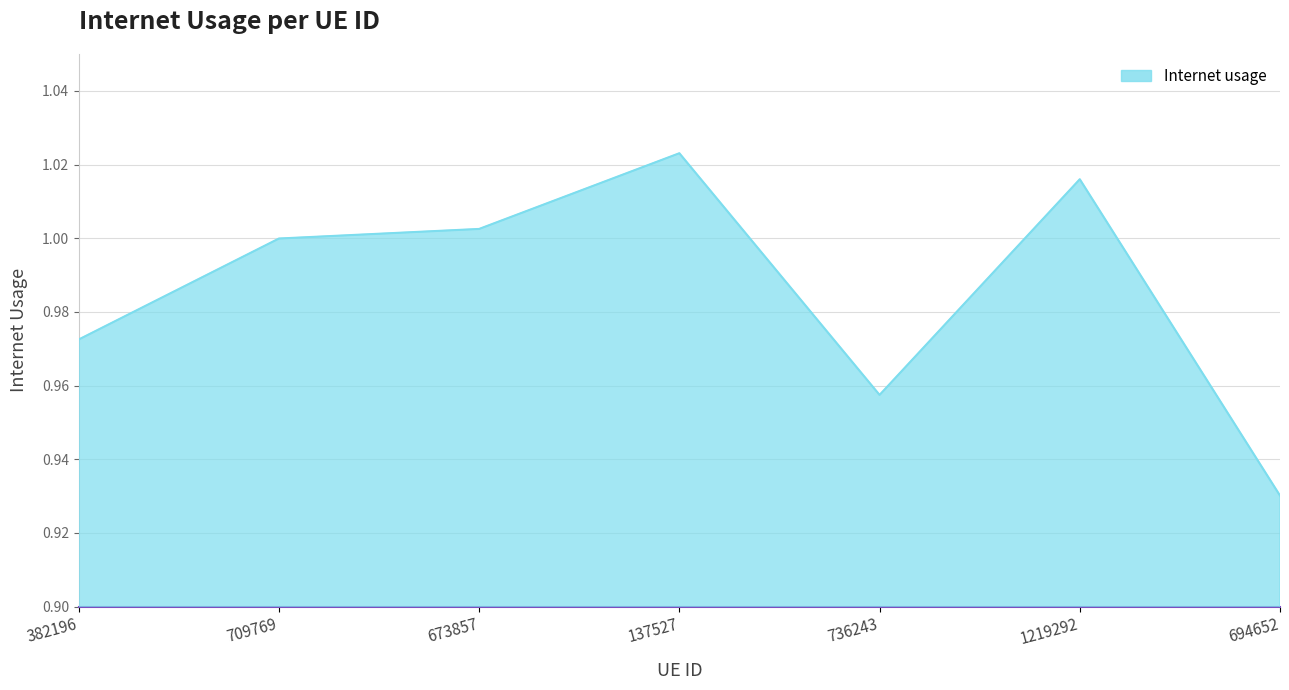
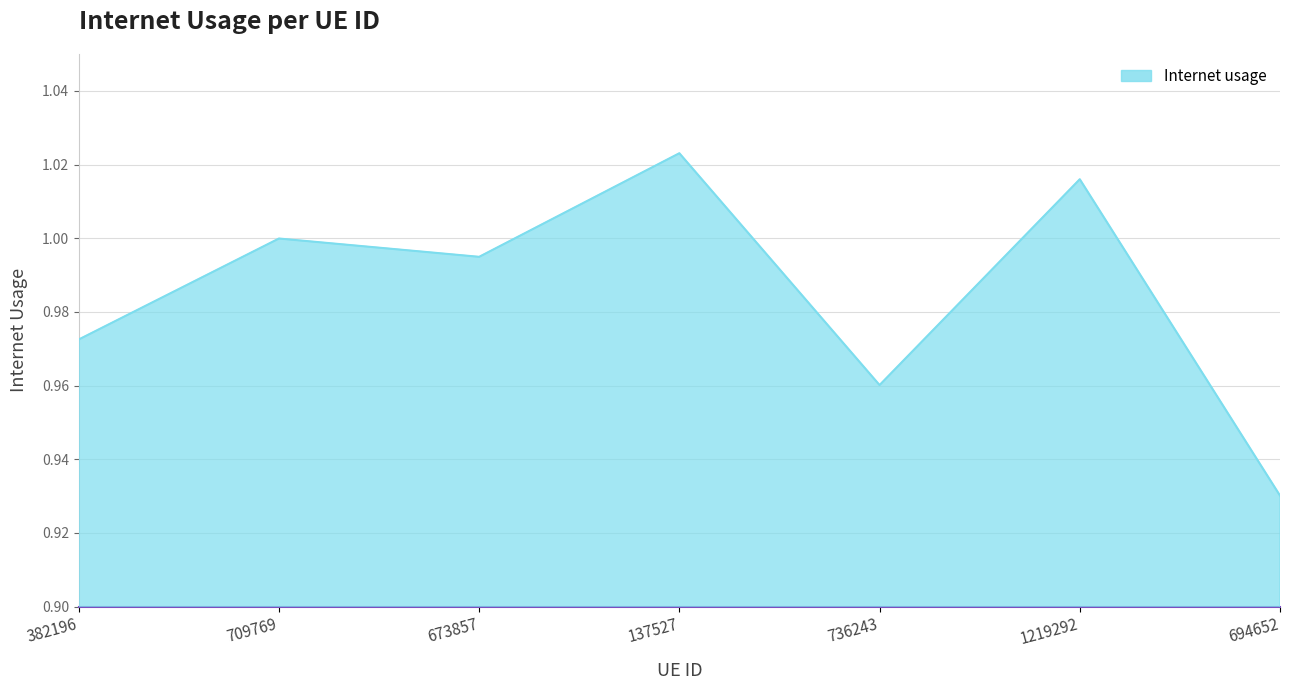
673857: 1.003 -> 0.995
736243: 0.957 -> 0.960
